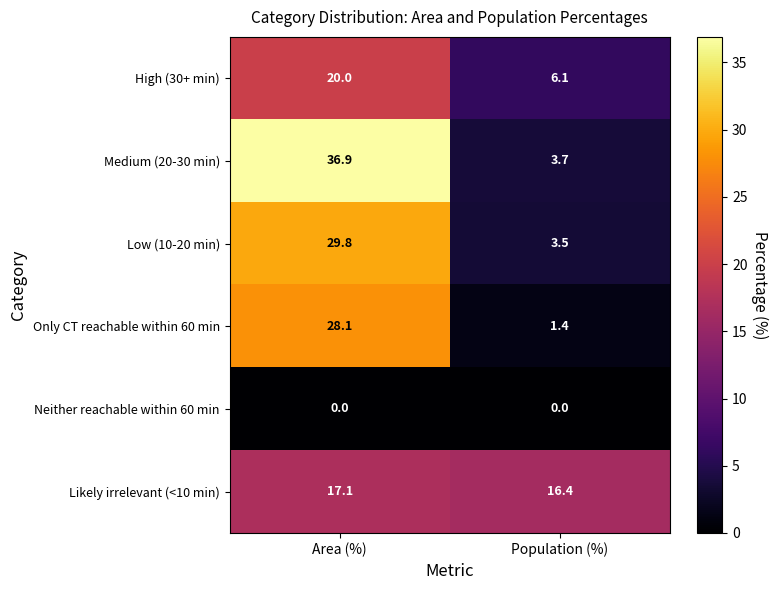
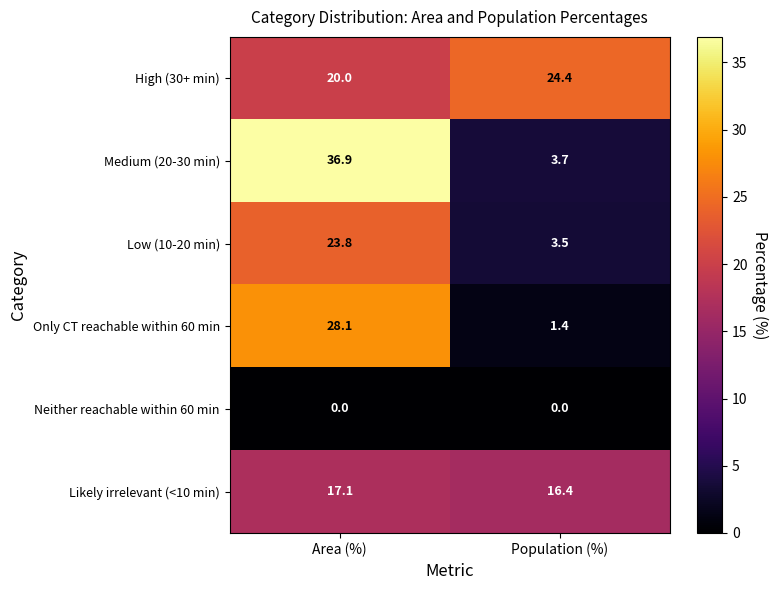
High (30+ min), Population (%): 6.1 -> 24.4
Low (10-20 min), Area (%): 29.8 -> 23.8
